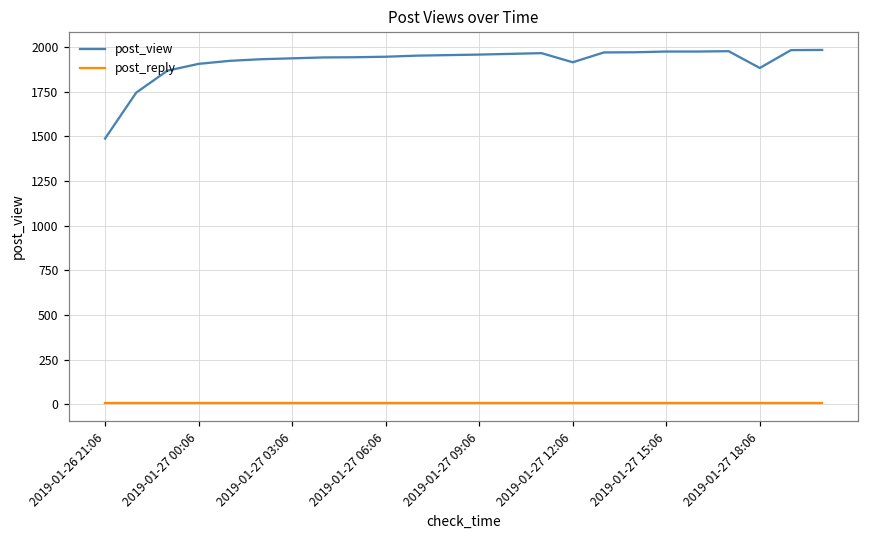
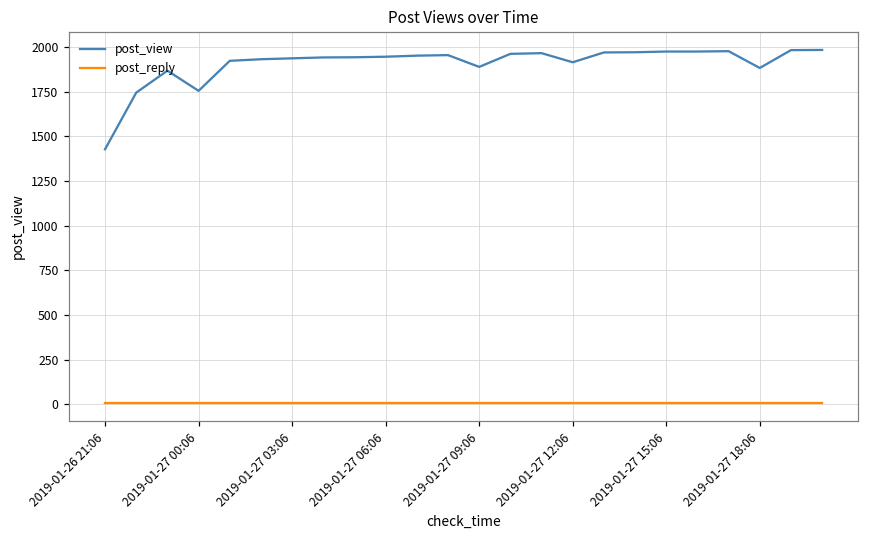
post_view, 2019-01-26 21:06: 1490 -> 1430
post_view, 2019-01-27 00:06: 1910 -> 1750
post_view, 2019-01-27 09:06: 1960 -> 1890
